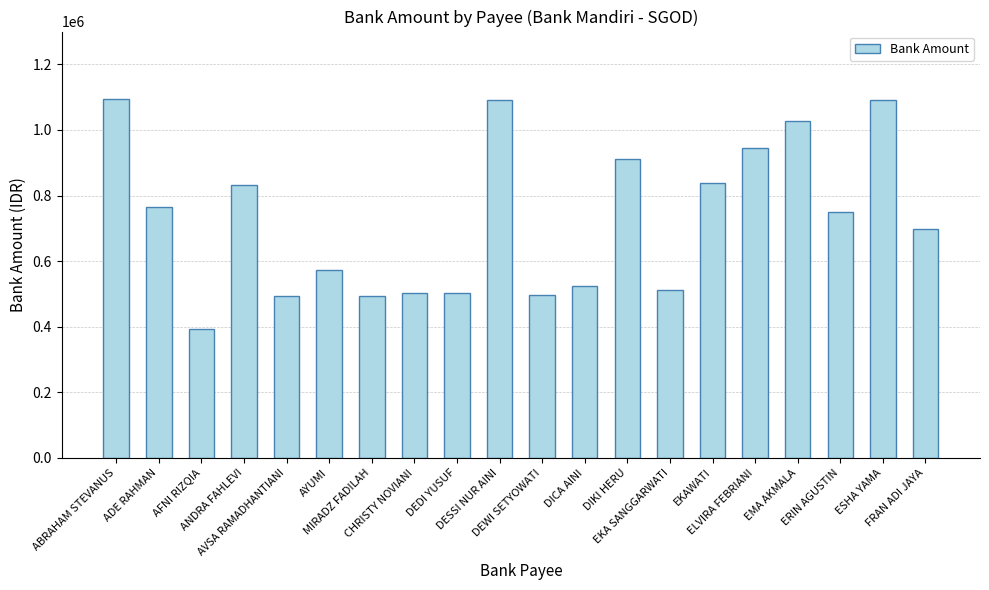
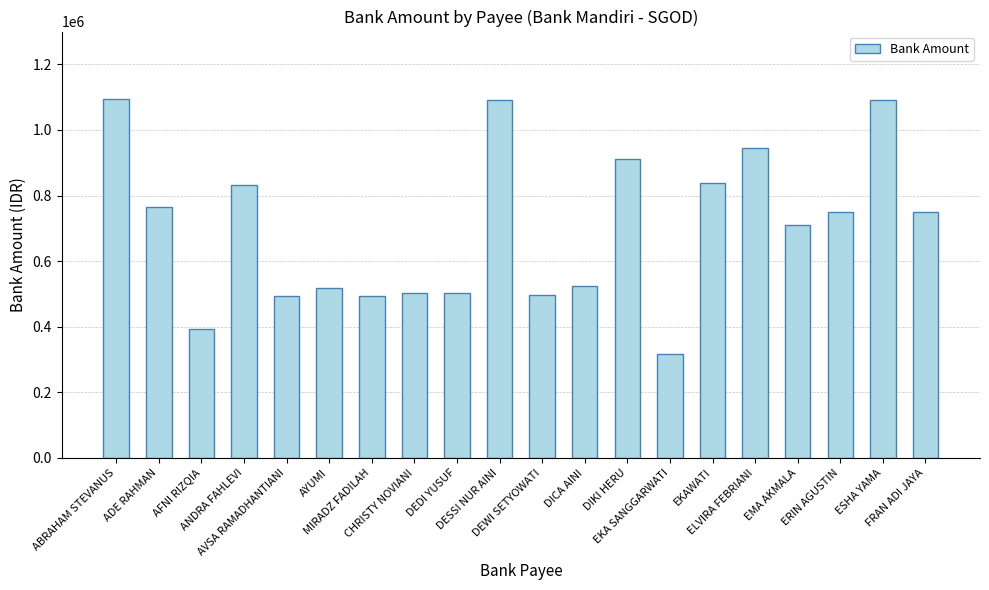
AYUMI: 570000 -> 520000
EKA SANGGARWATI: 510000 -> 320000
EMA AKMALA: 1030000 -> 710000
FRAN ADI JAYA: 700000 -> 750000
